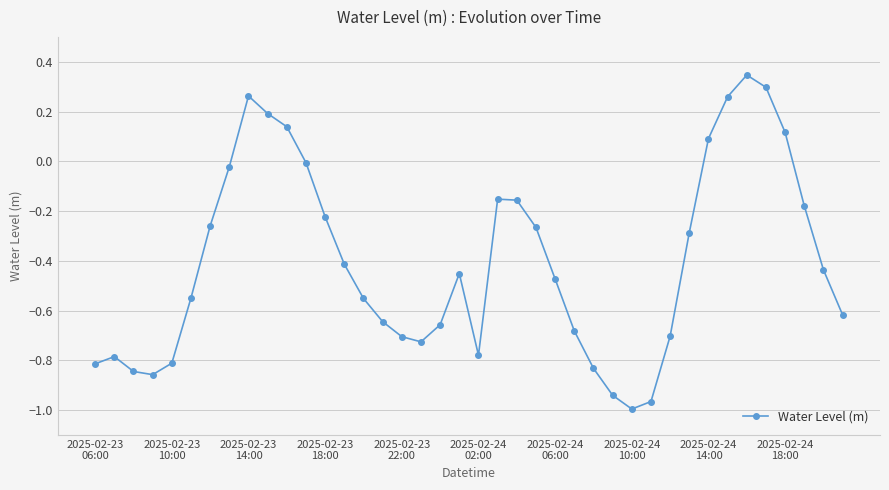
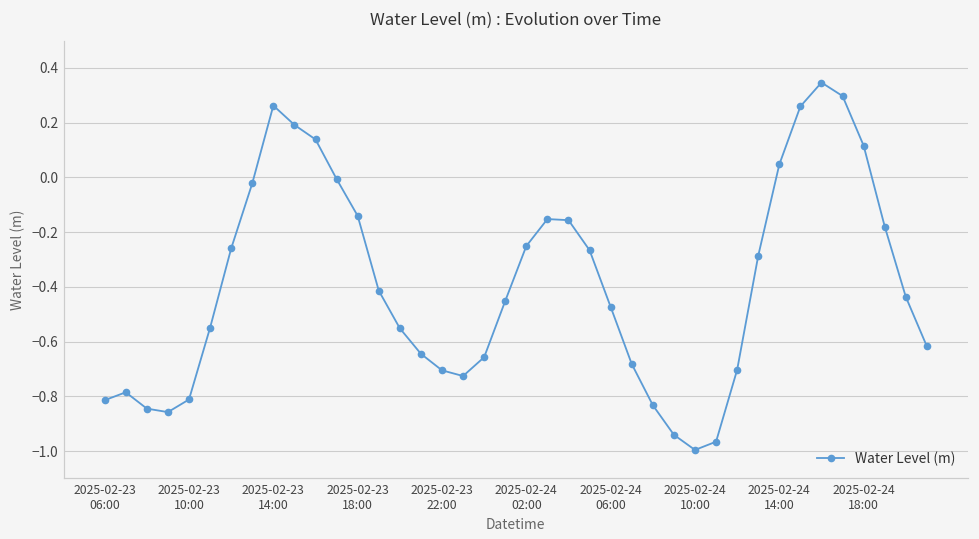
2025-02-23 18:00: -0.22 -> -0.14
2025-02-24 02:00: -0.78 -> -0.25
2025-02-24 14:00: 0.09 -> 0.05
